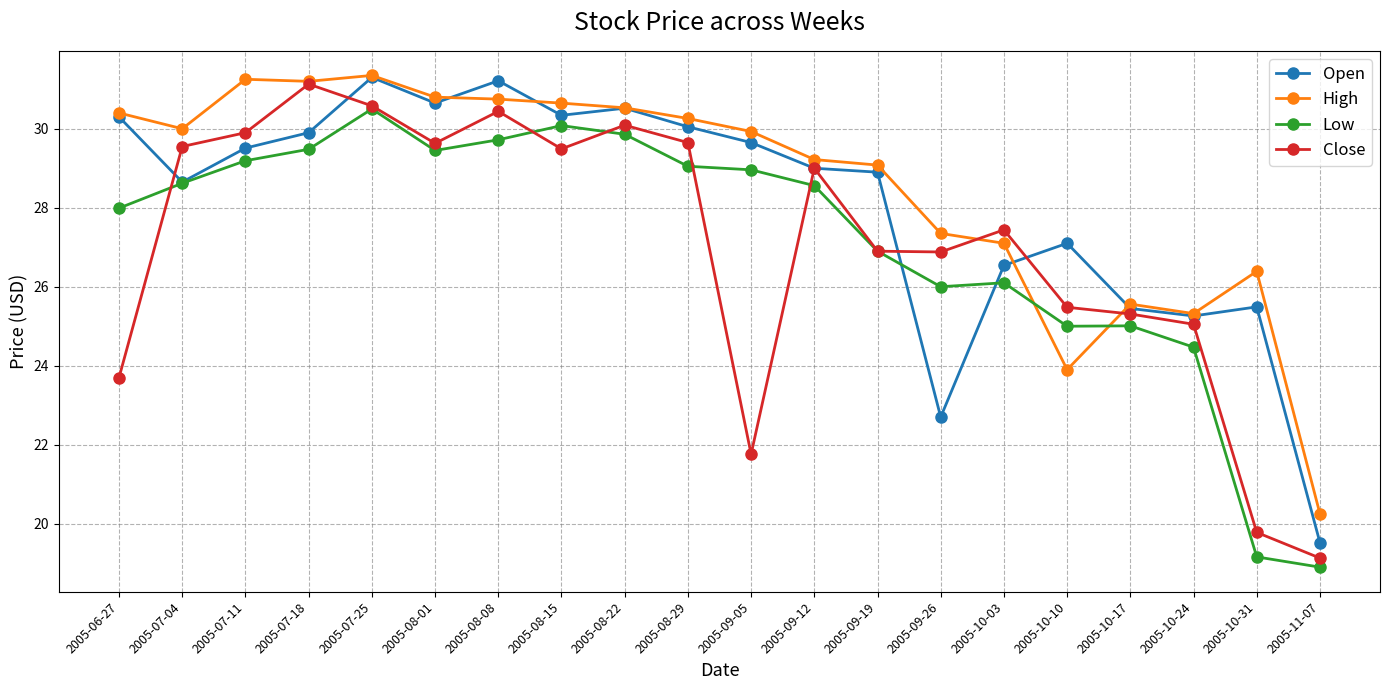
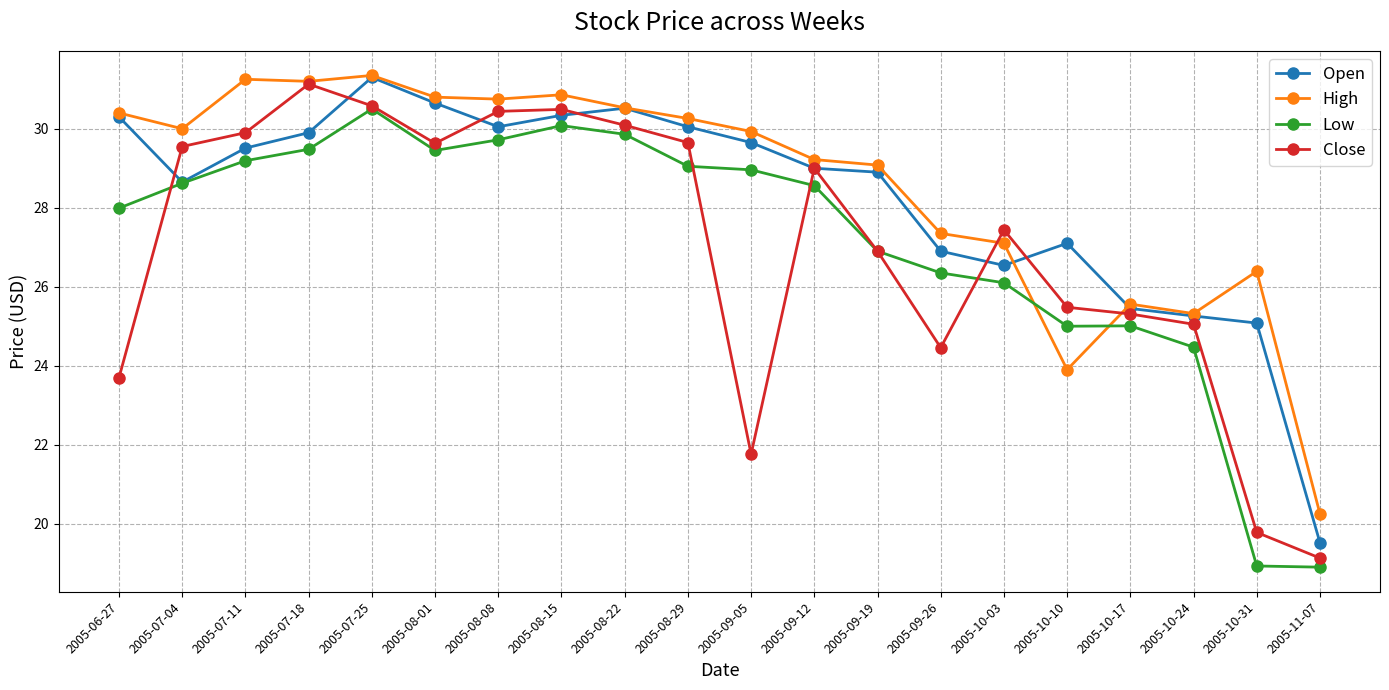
Open, 2005-08-08: 31.2 -> 30.0
High, 2005-08-15: 30.6 -> 30.9
Close, 2005-08-15: 29.5 -> 30.5
Open, 2005-09-26: 22.7 -> 26.9
Low, 2005-09-26: 26.0 -> 26.4
Close, 2005-09-26: 26.9 -> 24.5
Open, 2005-10-31: 25.5 -> 25.1
Low, 2005-10-31: 19.2 -> 18.9
